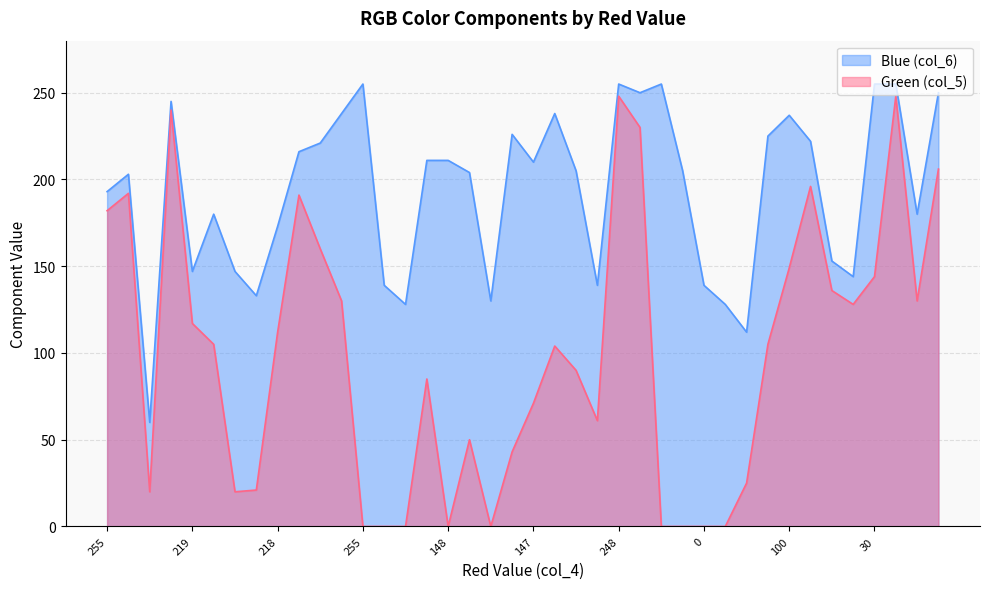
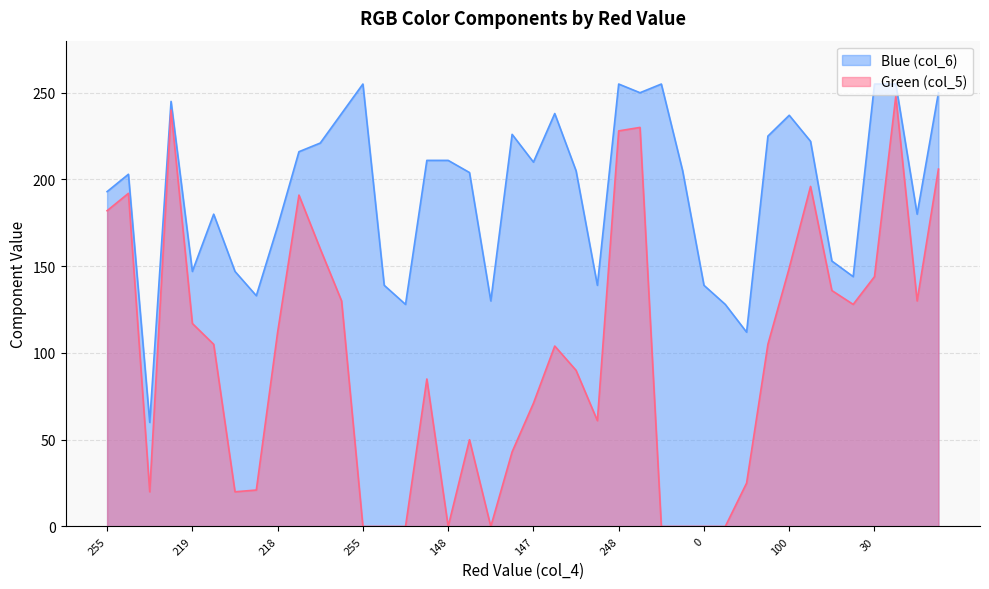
Green (col_5), 248: 248 -> 228
